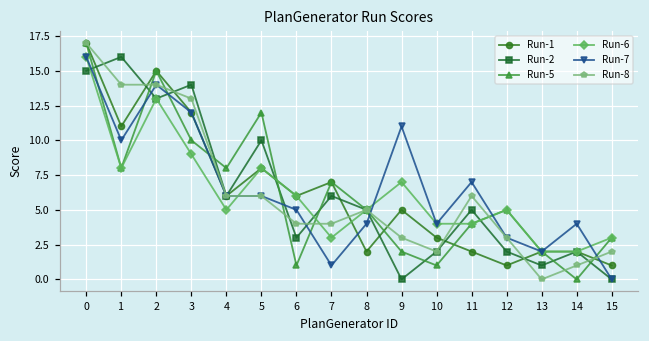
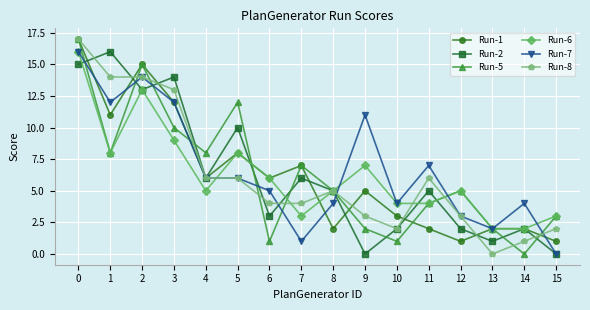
Run-7, 1: 10 -> 12
